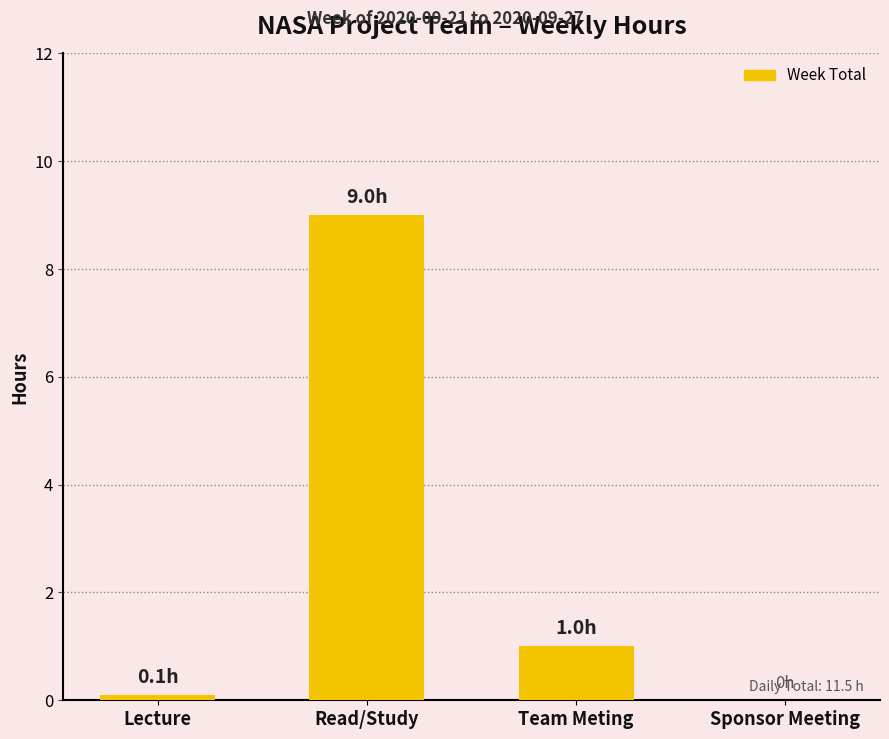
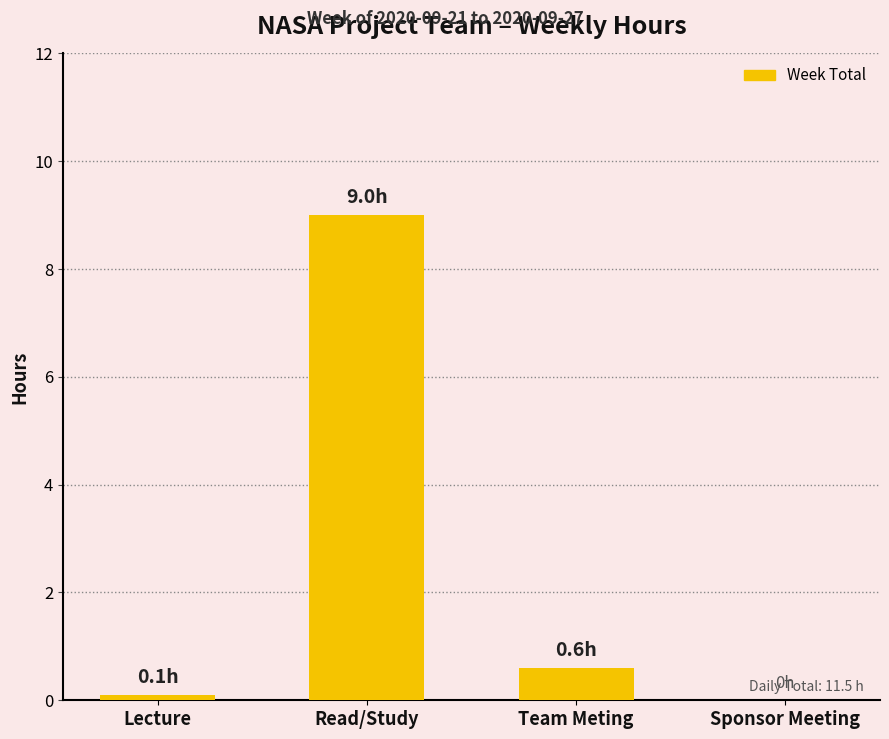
Team Meting: 1.0h -> 0.6h
